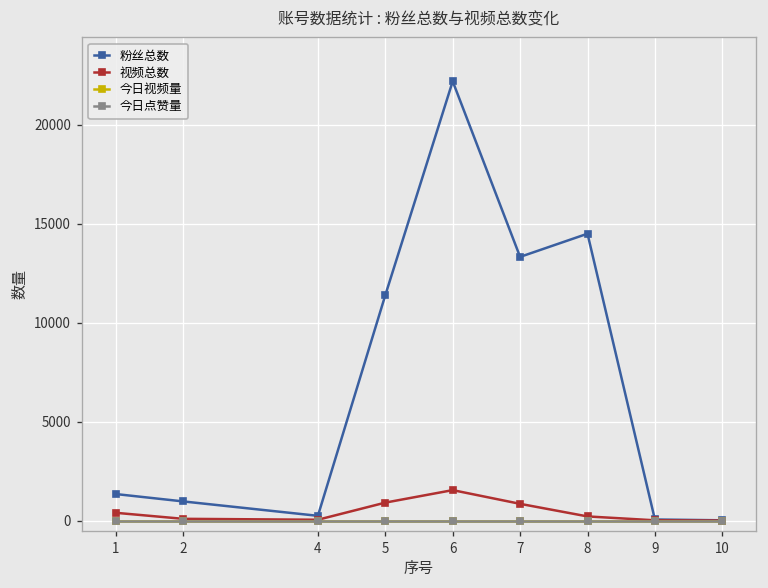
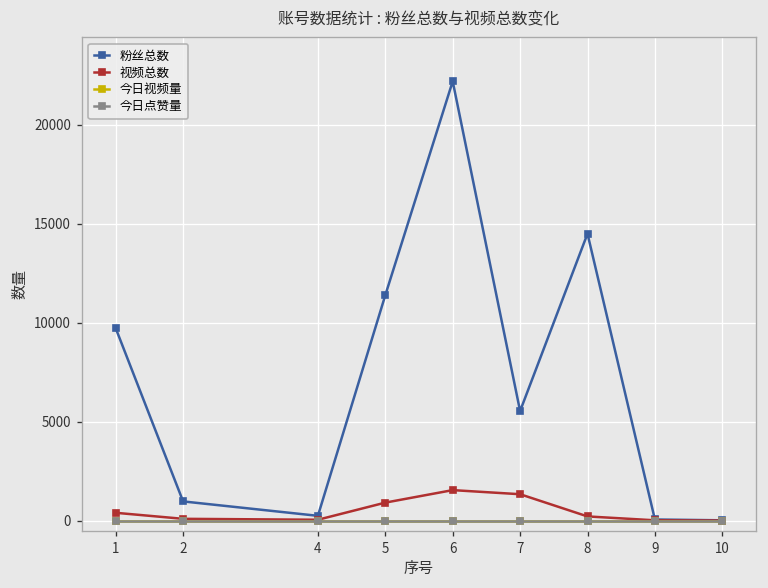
粉丝总数, 1: 1400 -> 9700
粉丝总数, 7: 13300 -> 5600
视频总数, 7: 900 -> 1400
